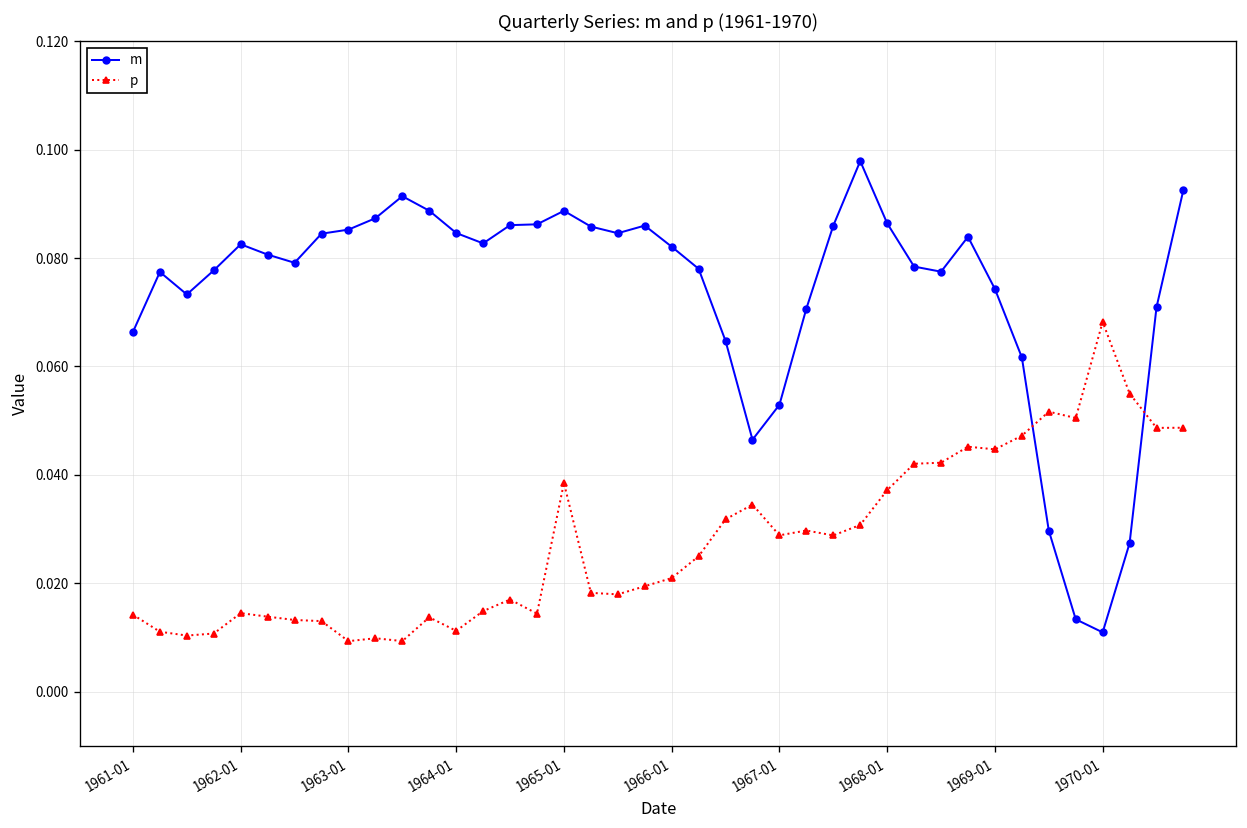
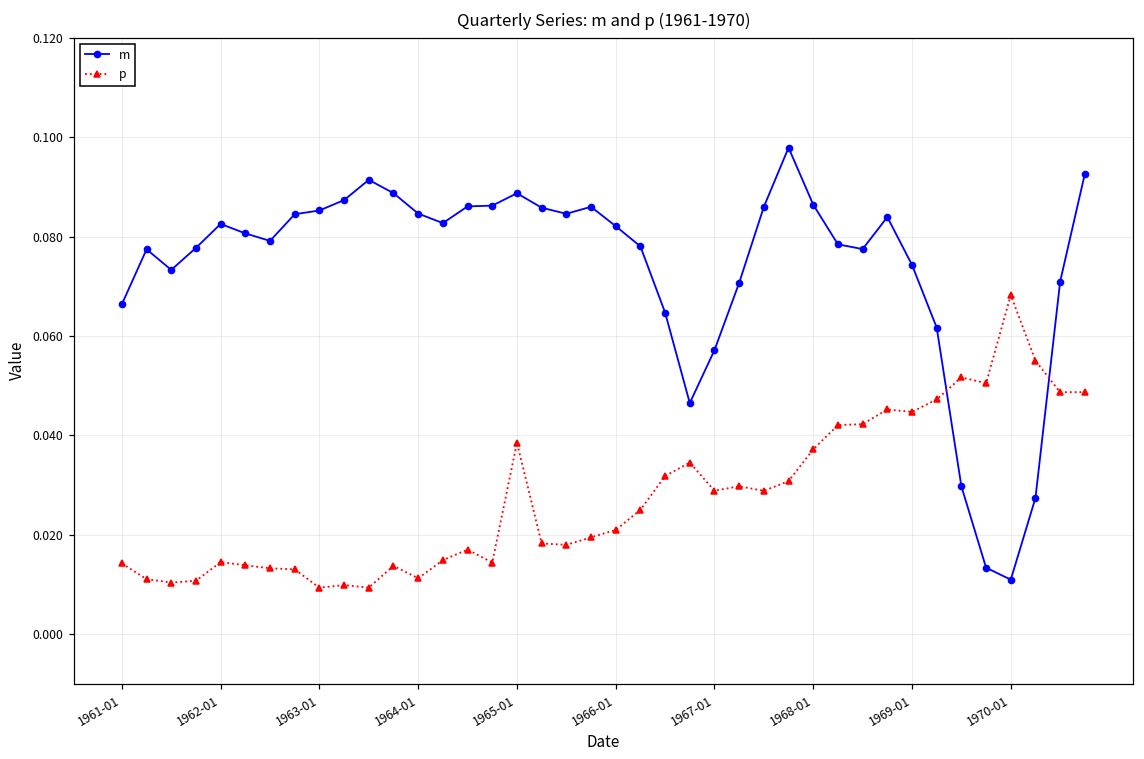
m, 1967-01: 0.053 -> 0.057
